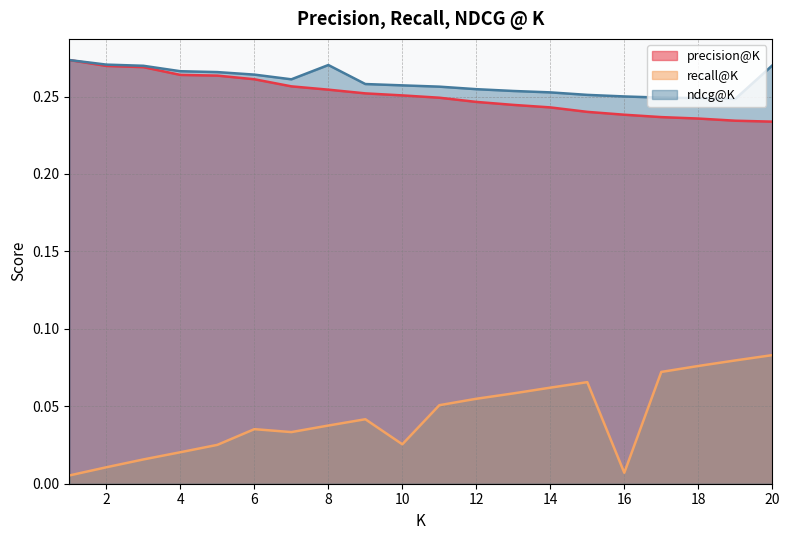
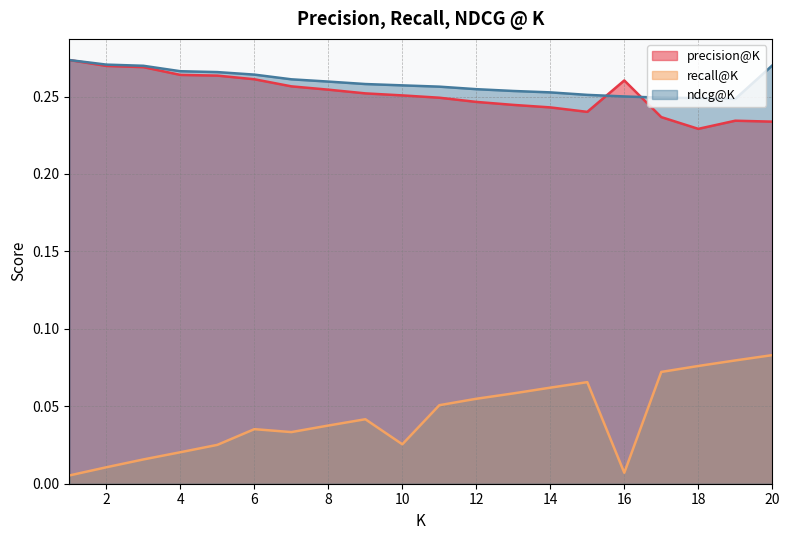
ndcg@K, 8: 0.270 -> 0.260
precision@K, 16: 0.238 -> 0.260
precision@K, 18: 0.236 -> 0.229
